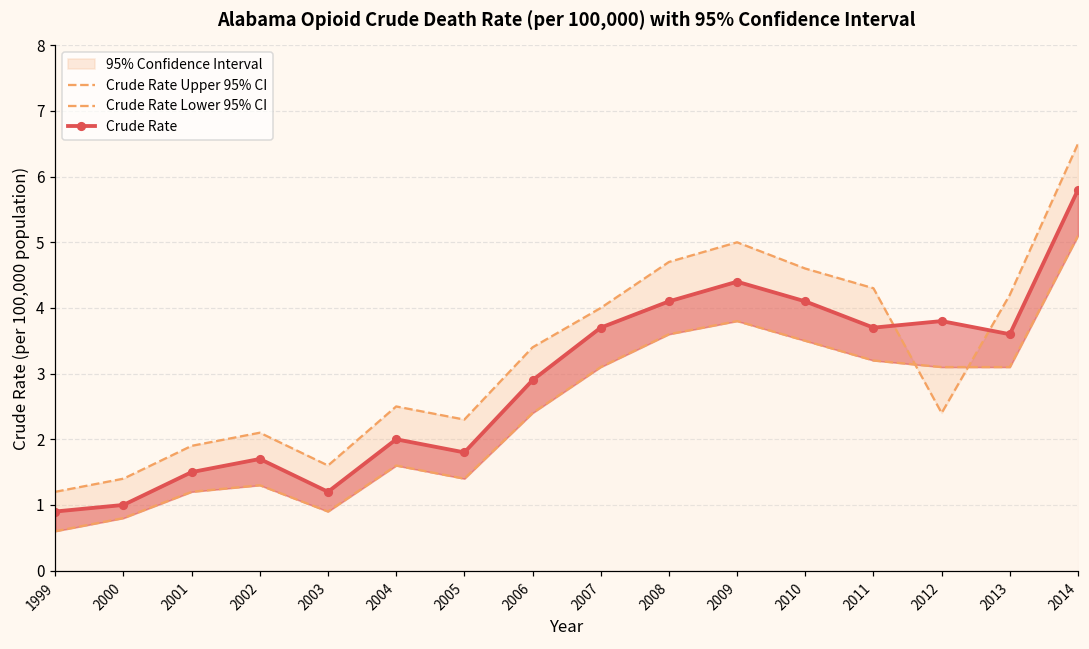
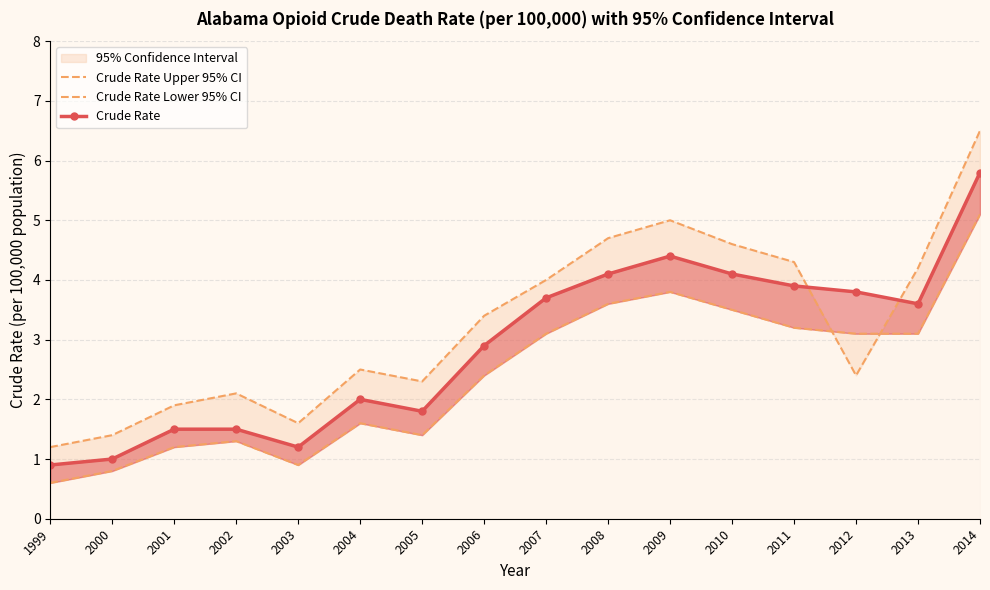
Crude Rate, 2002: 1.7 -> 1.5
Crude Rate, 2011: 3.7 -> 3.9
